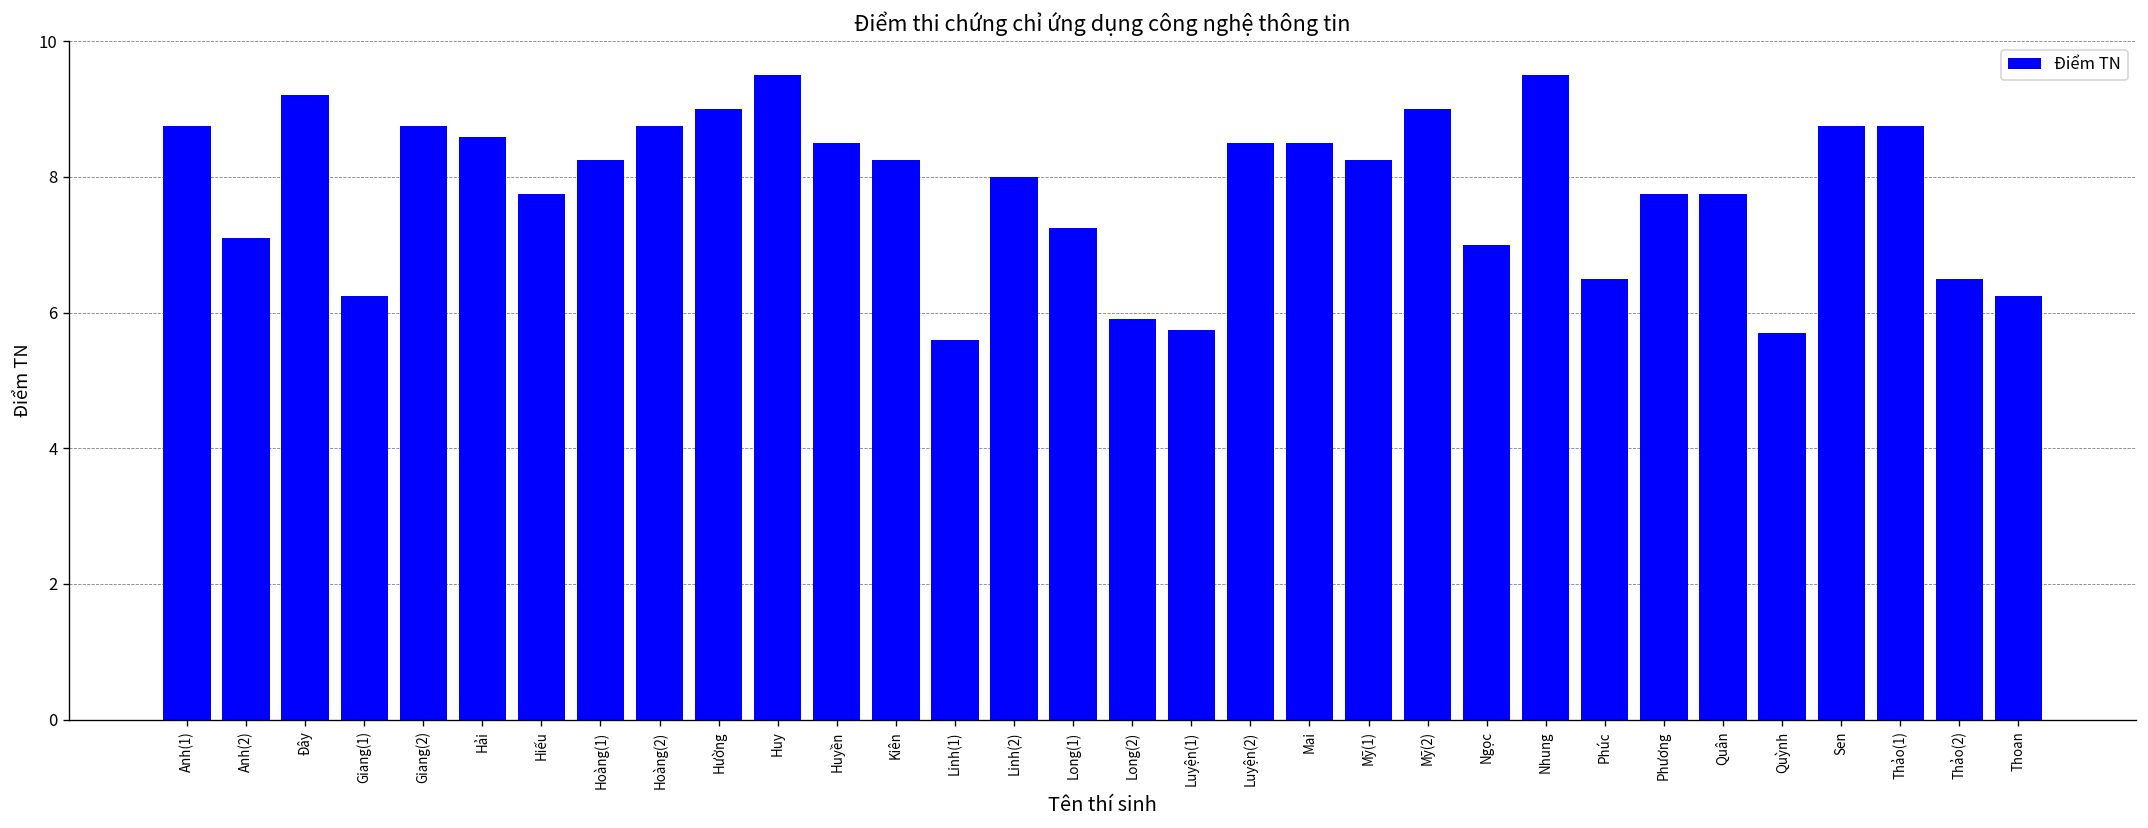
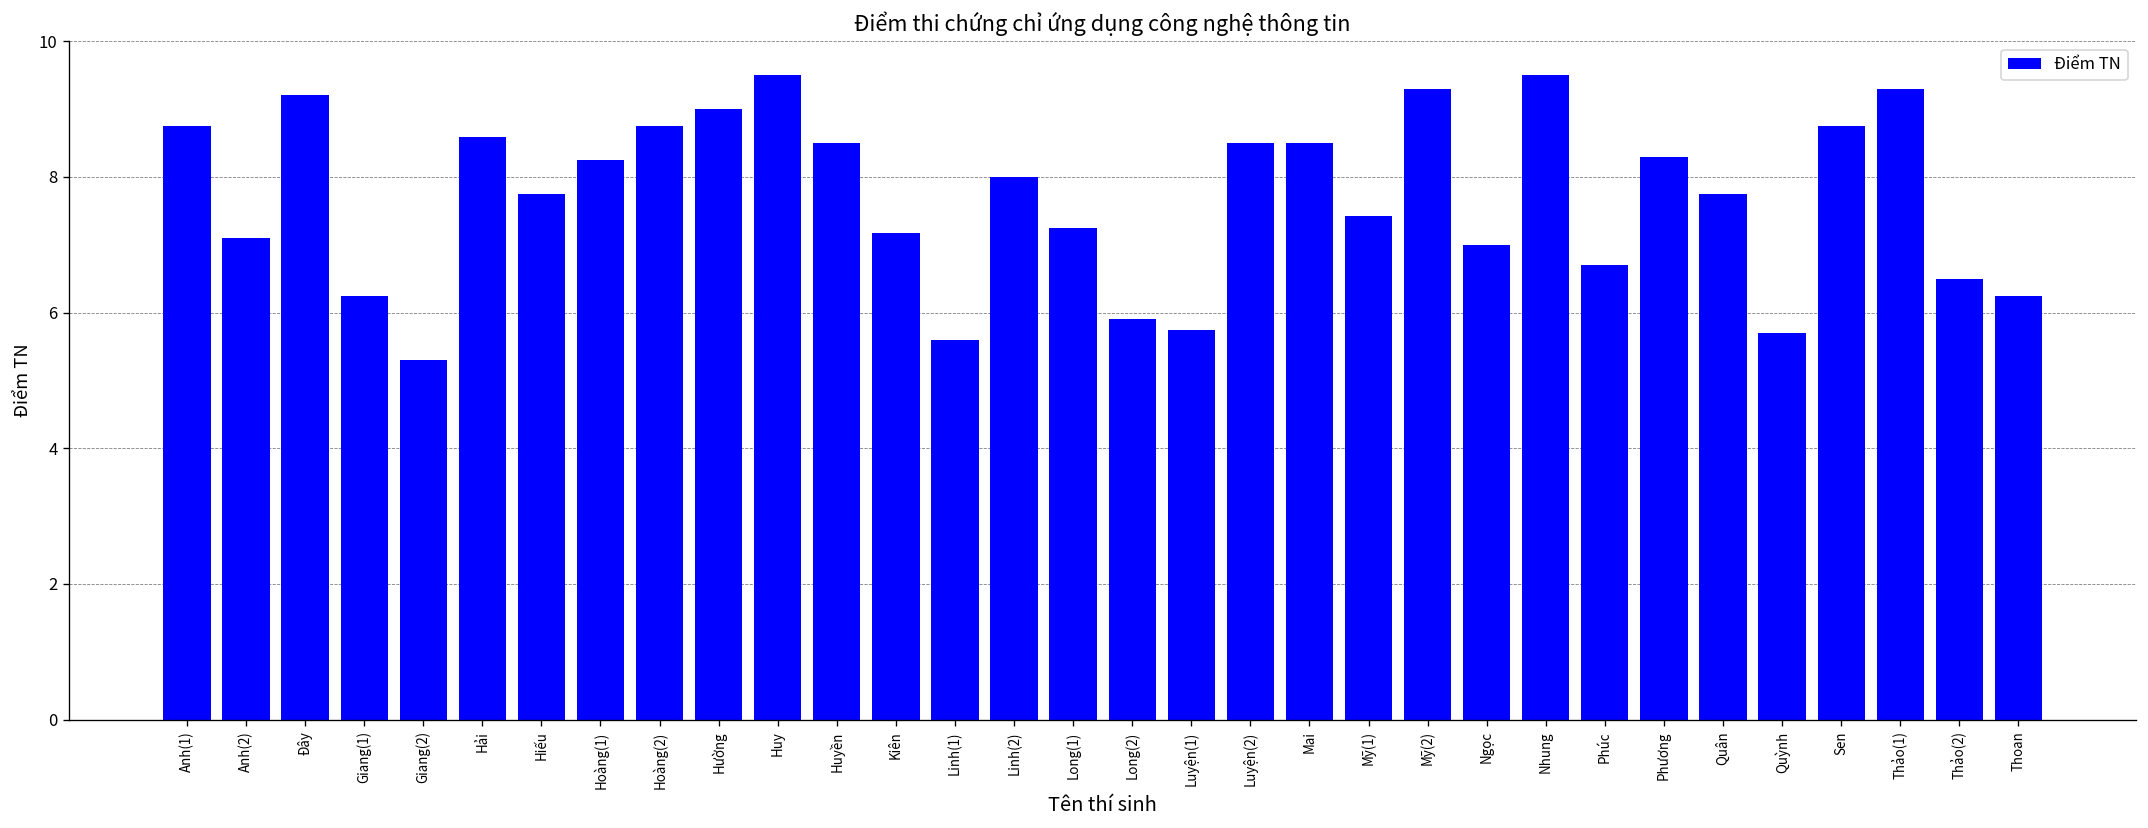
Giang(2): 8.8 -> 5.3
Kiên: 8.3 -> 7.2
Mỹ(1): 8.3 -> 7.4
Mỹ(2): 9.0 -> 9.3
Phúc: 6.5 -> 6.7
Phương: 7.8 -> 8.3
Thảo(1): 8.8 -> 9.3
